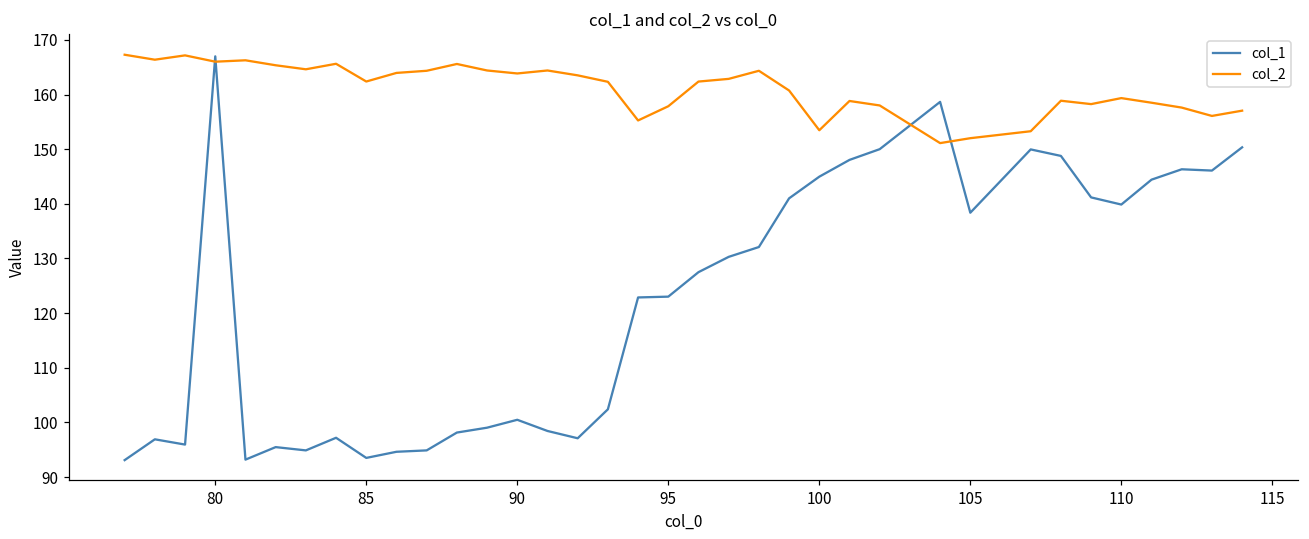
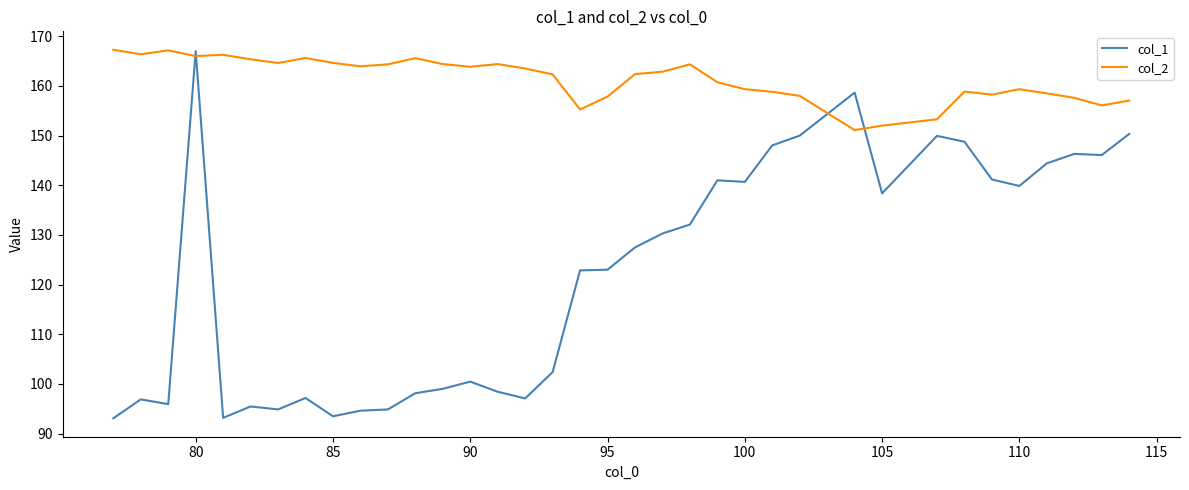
col_2, 85: 162 -> 165
col_1, 100: 145 -> 141
col_2, 100: 153 -> 159
